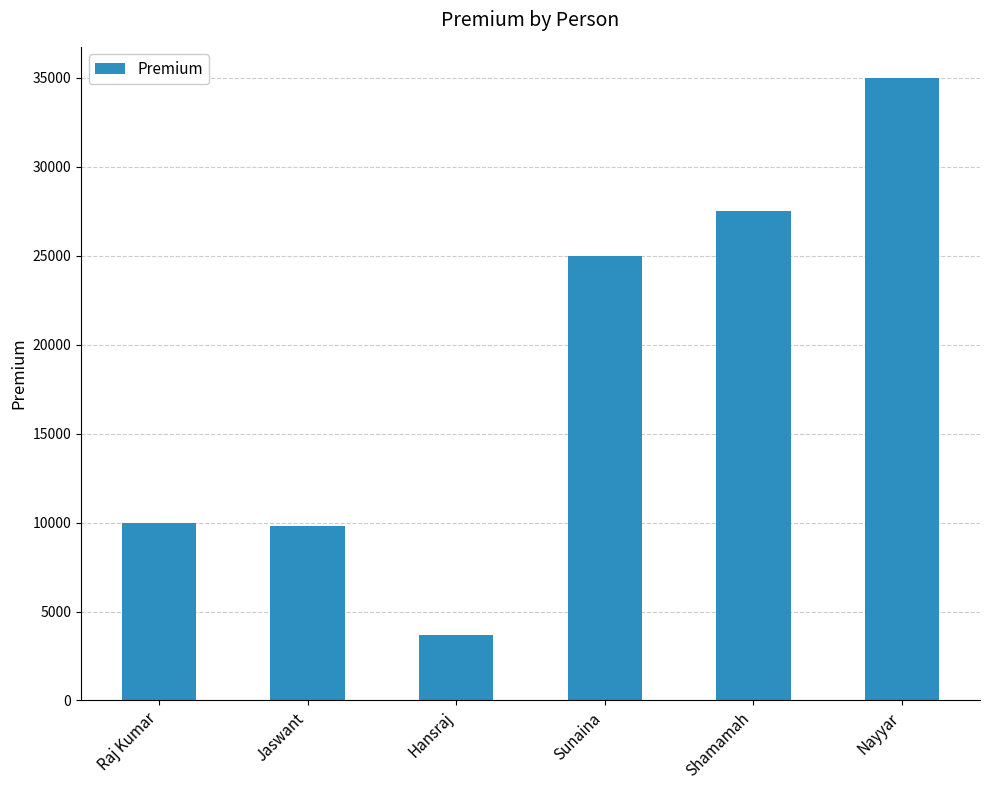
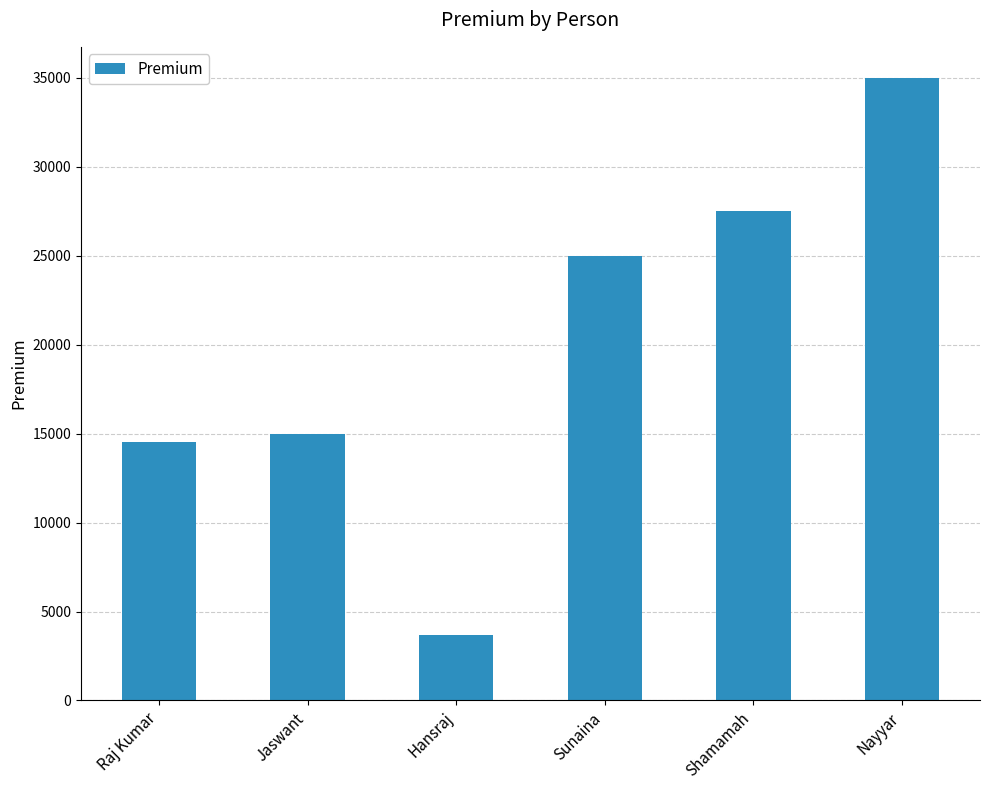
Raj Kumar: 10000 -> 14500
Jaswant: 9800 -> 15000
